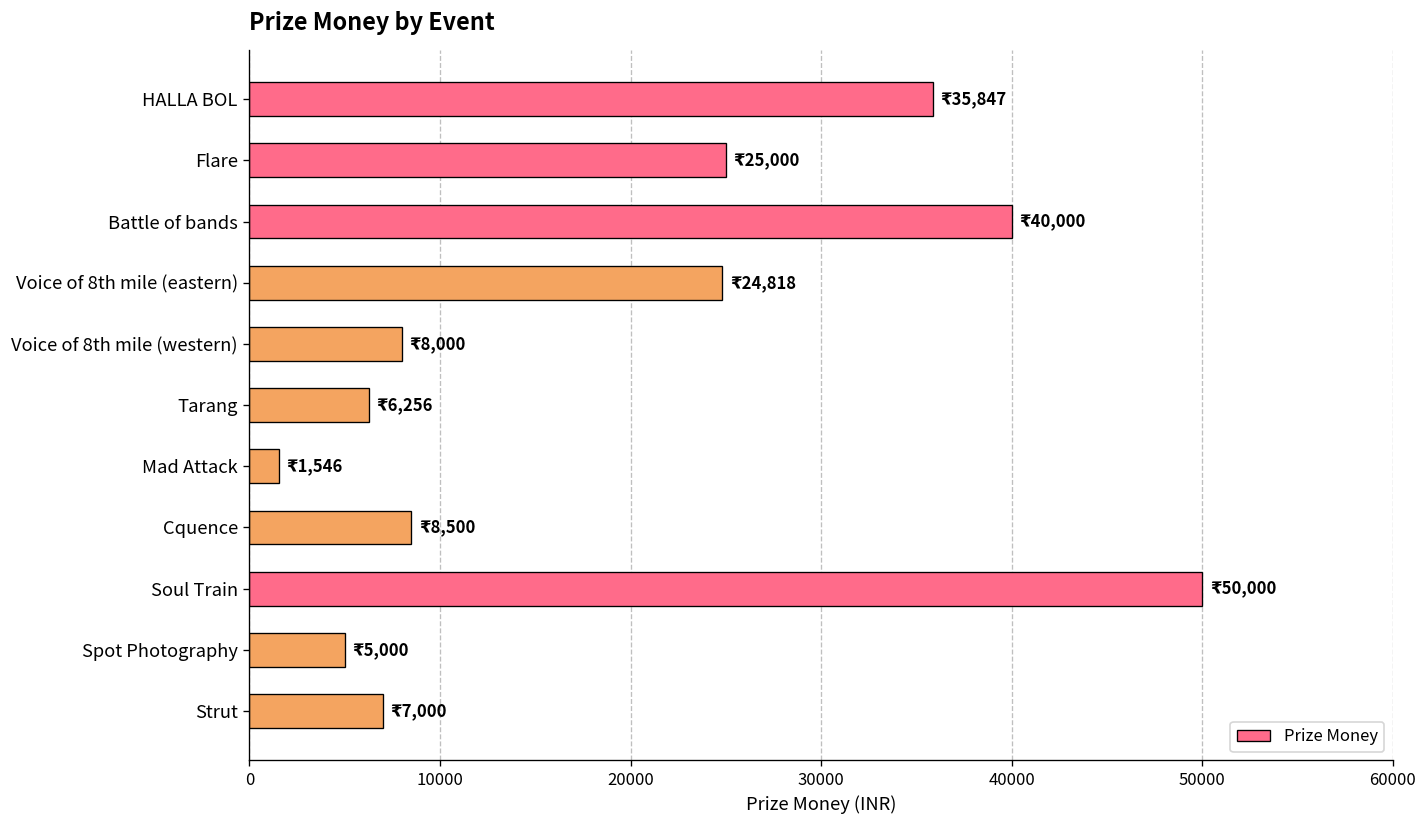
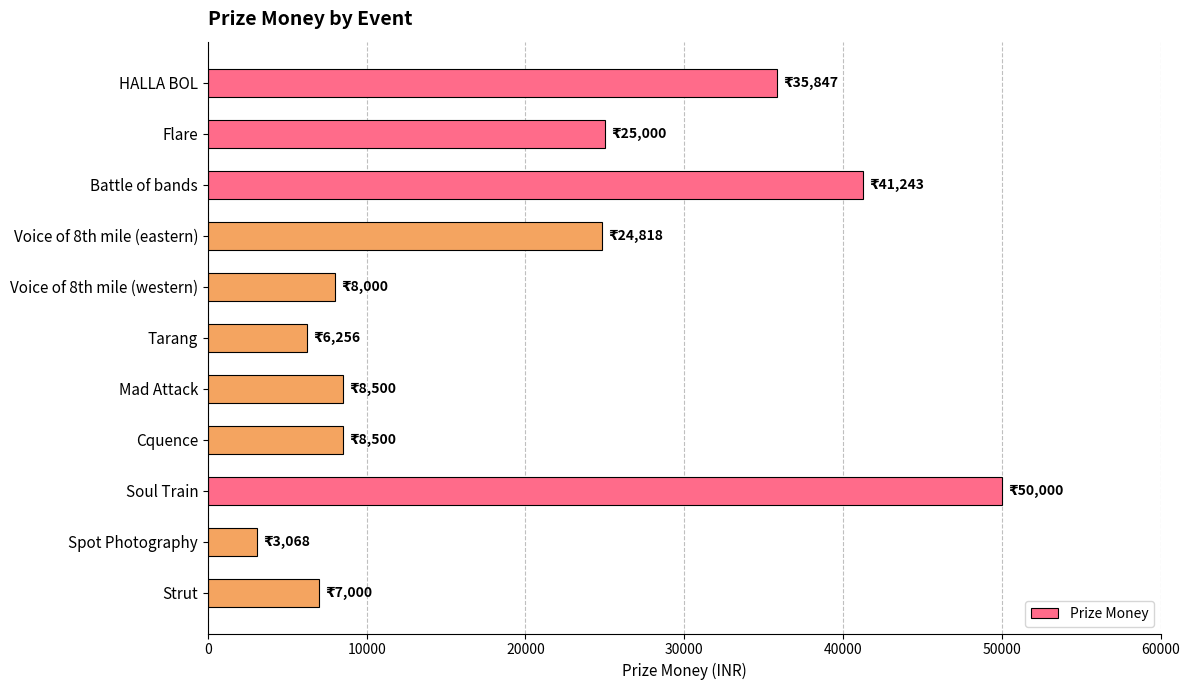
Battle of bands: 40,000 -> 41,243
Mad Attack: 1,546 -> 8,500
Spot Photography: 5,000 -> 3,068
